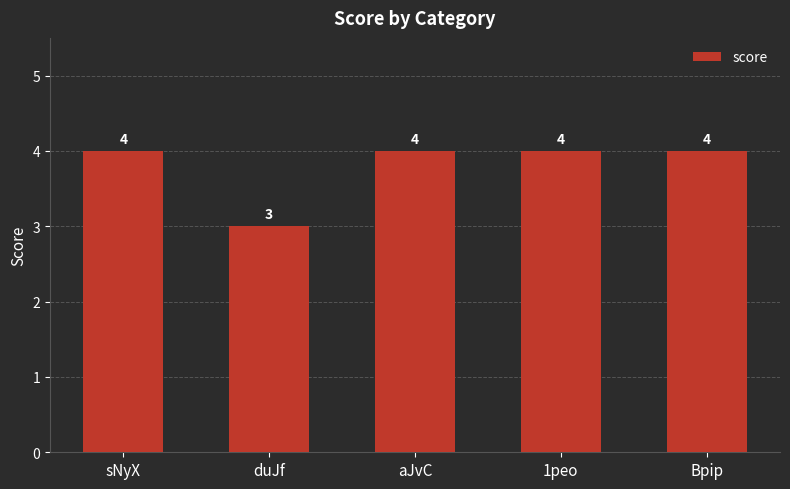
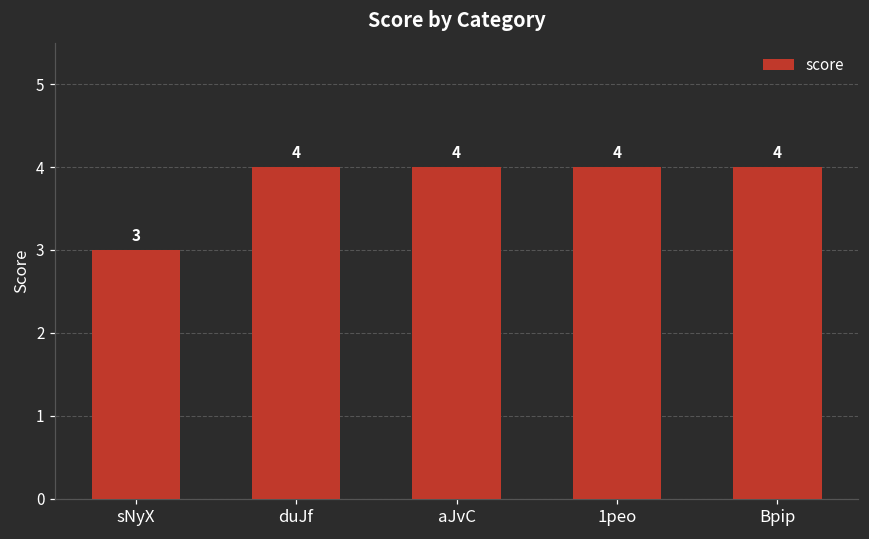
sNyX: 4 -> 3
duJf: 3 -> 4
